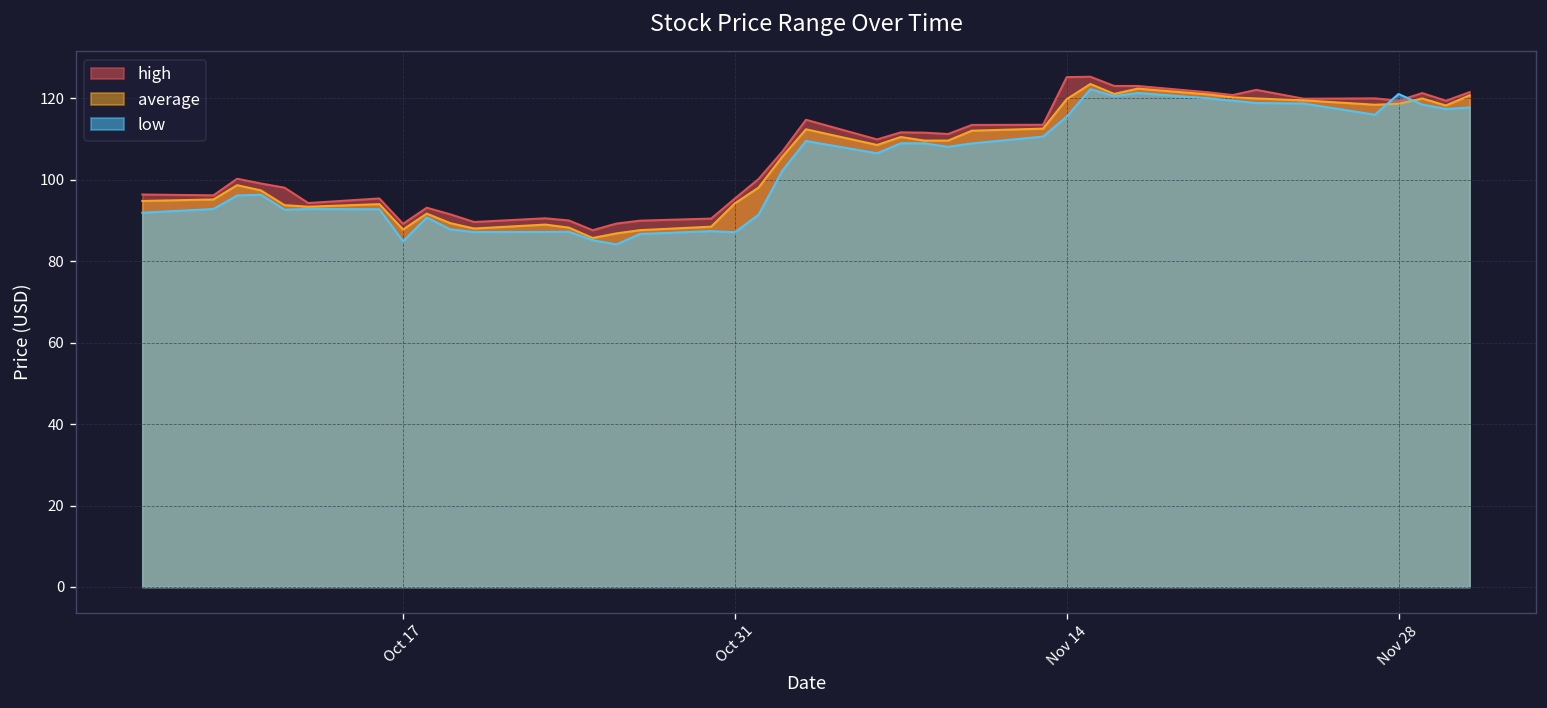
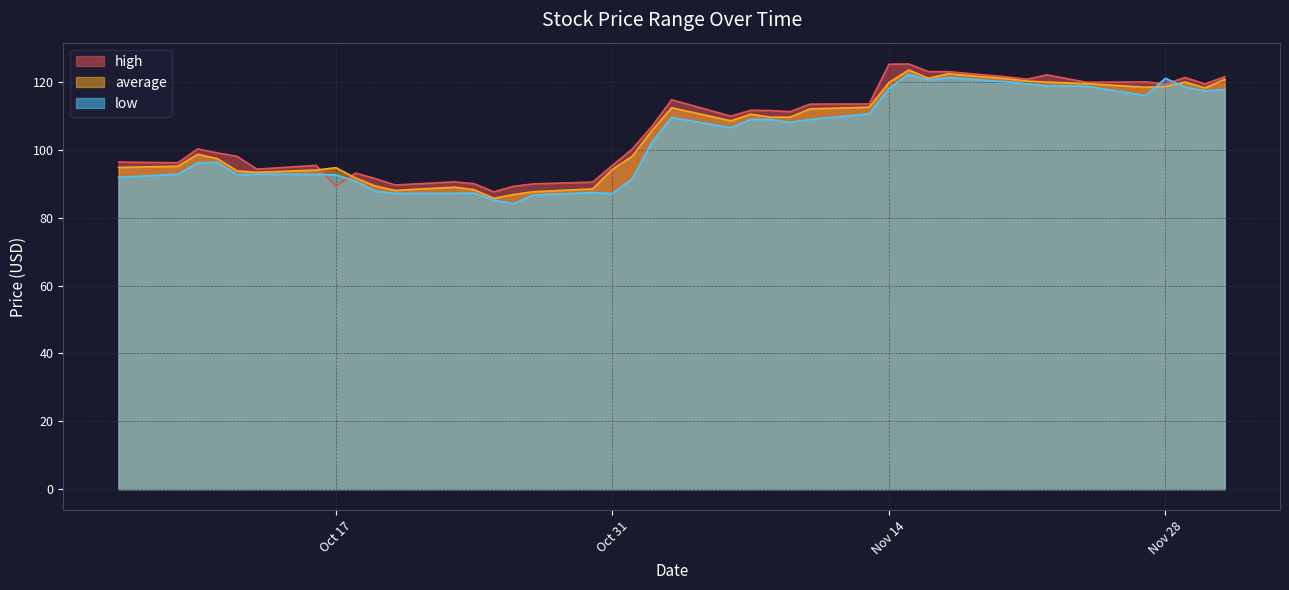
average, Oct 17: 88 -> 95
low, Oct 17: 85 -> 93
low, Nov 14: 116 -> 118
